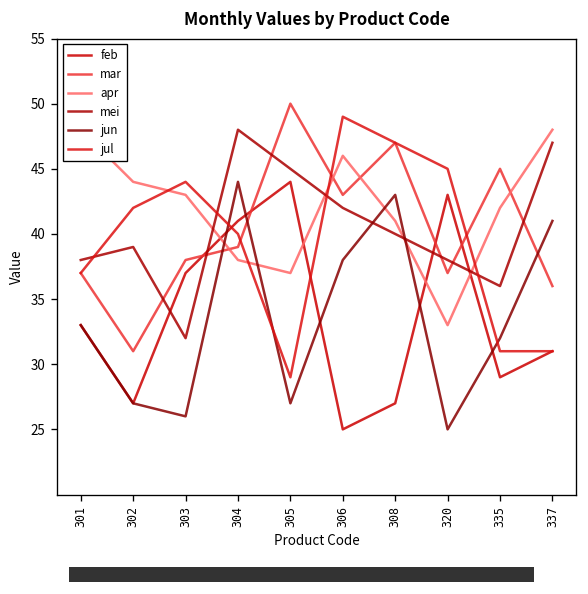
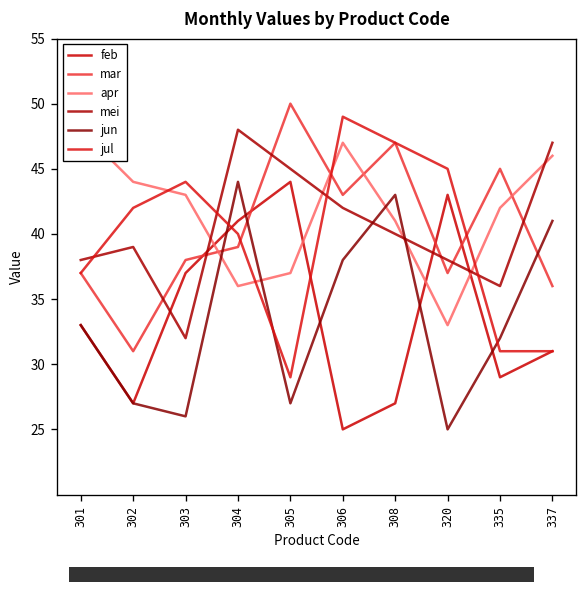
apr, 304: 38 -> 36
apr, 306: 46 -> 47
apr, 337: 48 -> 46
